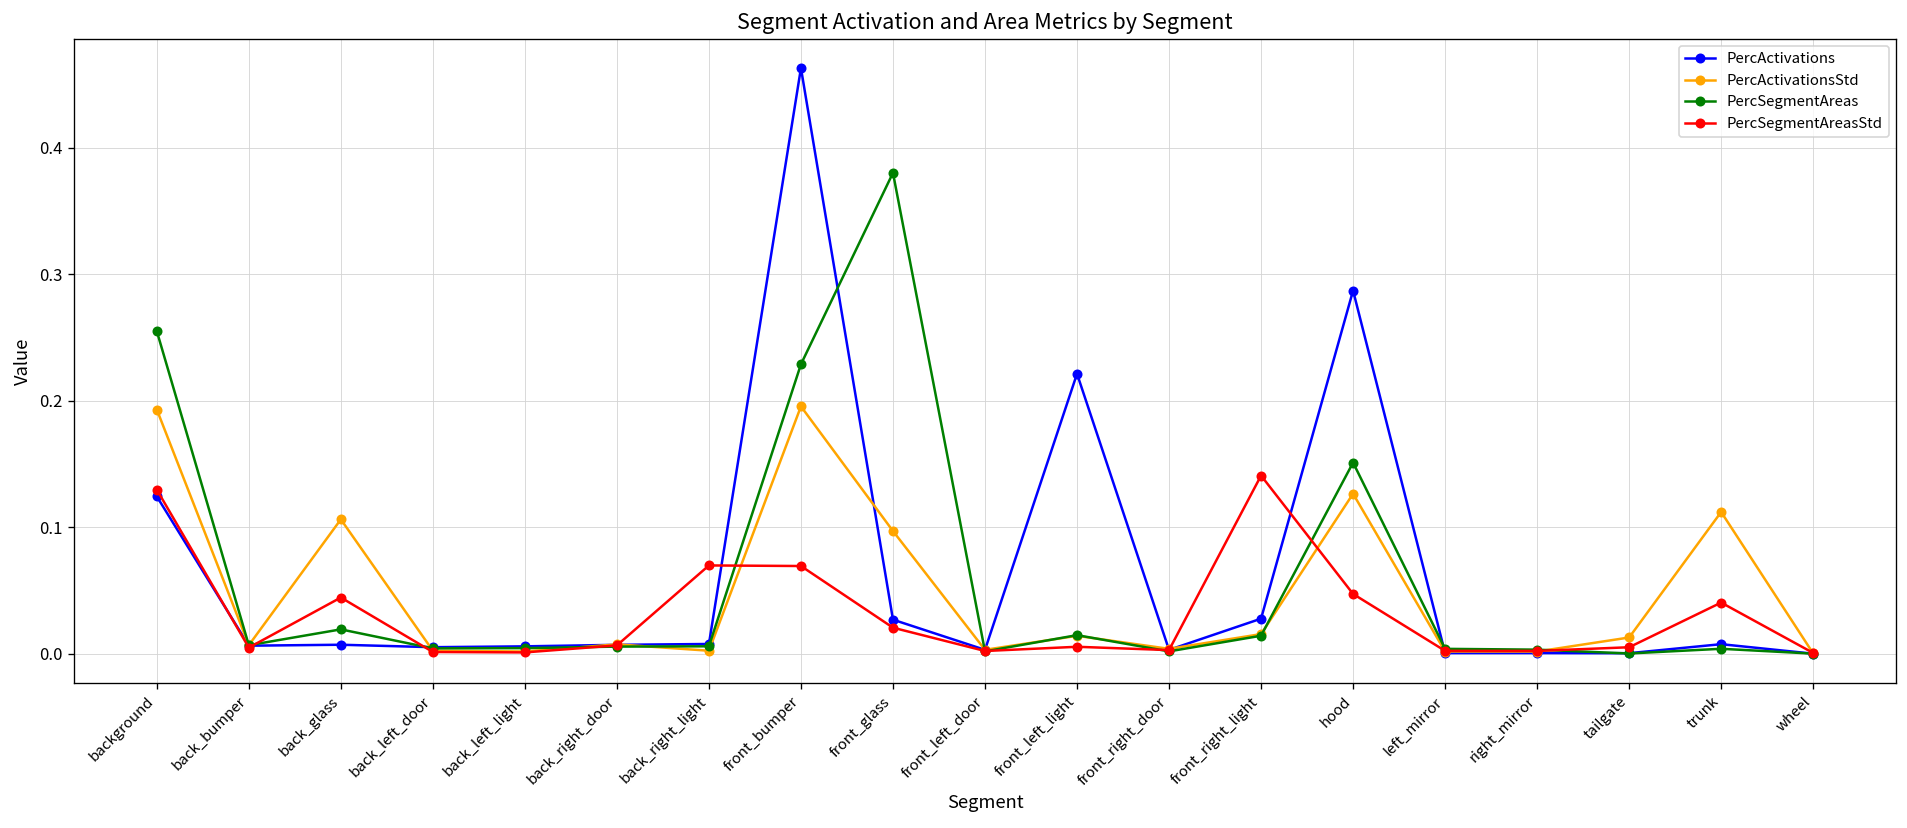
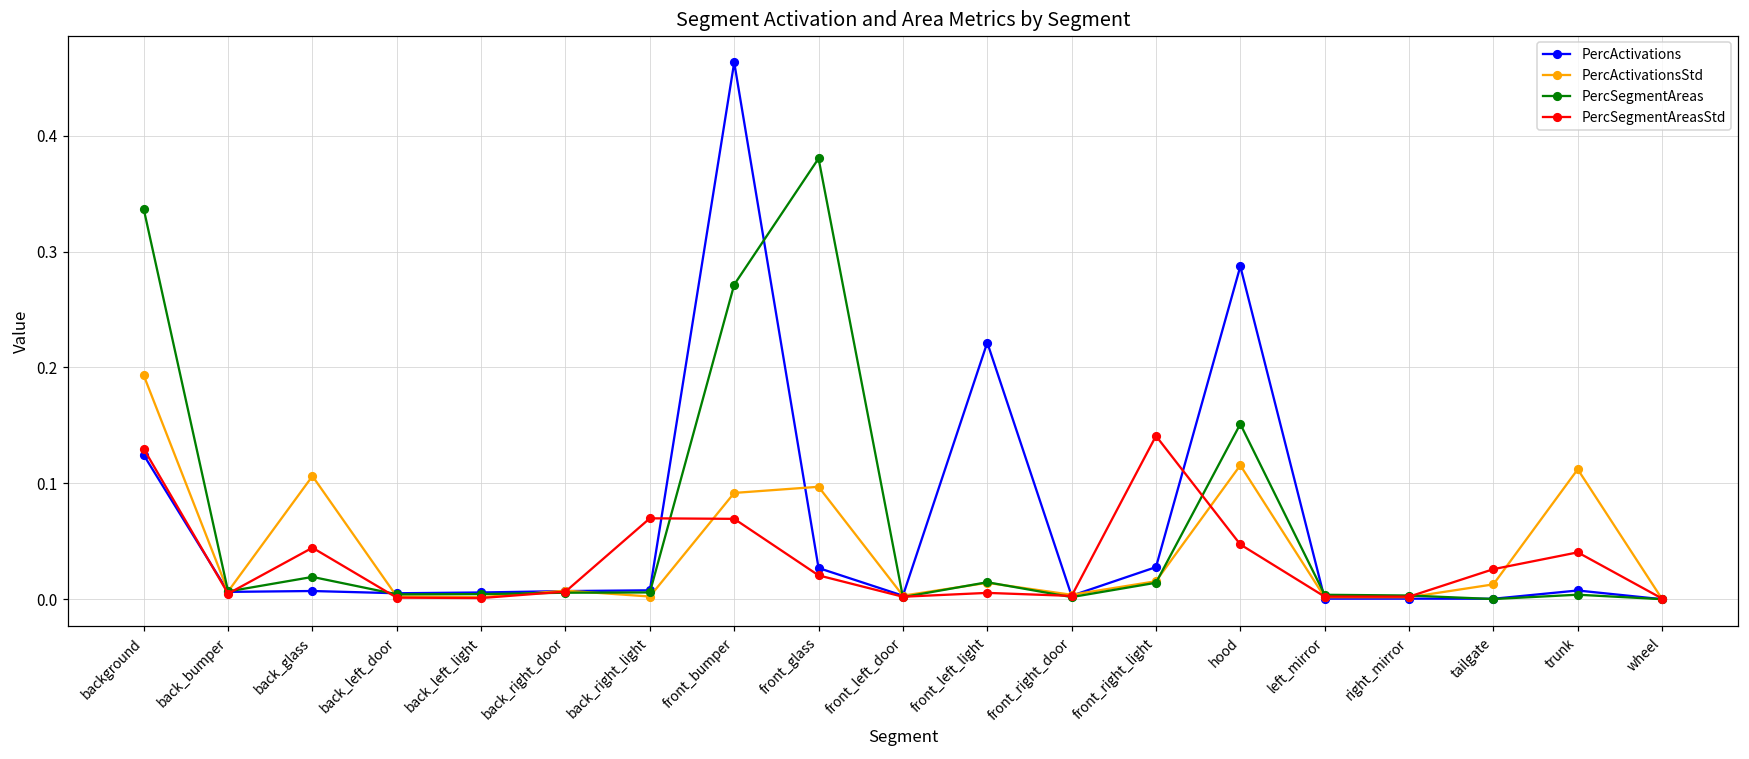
PercSegmentAreas, background: 0.255 -> 0.337
PercActivationsStd, front_bumper: 0.196 -> 0.092
PercSegmentAreas, front_bumper: 0.229 -> 0.271
PercActivationsStd, hood: 0.127 -> 0.116
PercSegmentAreasStd, tailgate: 0.005 -> 0.026
